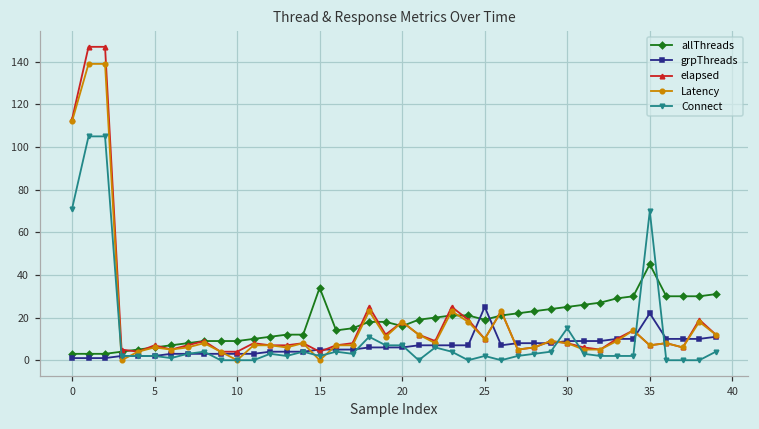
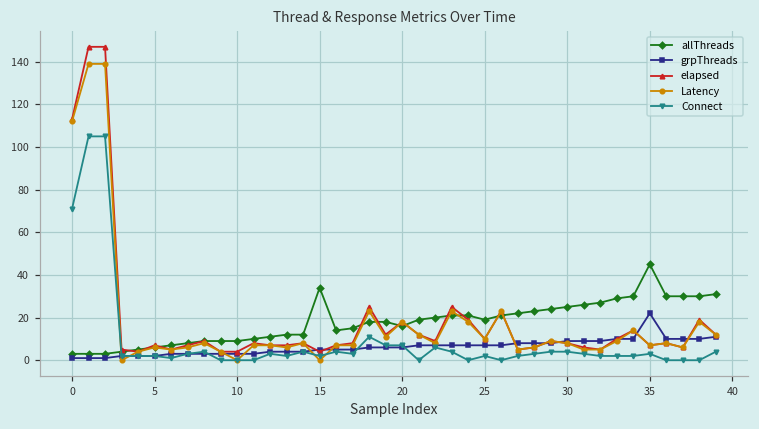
grpThreads, 25: 25 -> 7
Connect, 30: 15 -> 4
Connect, 35: 70 -> 3
